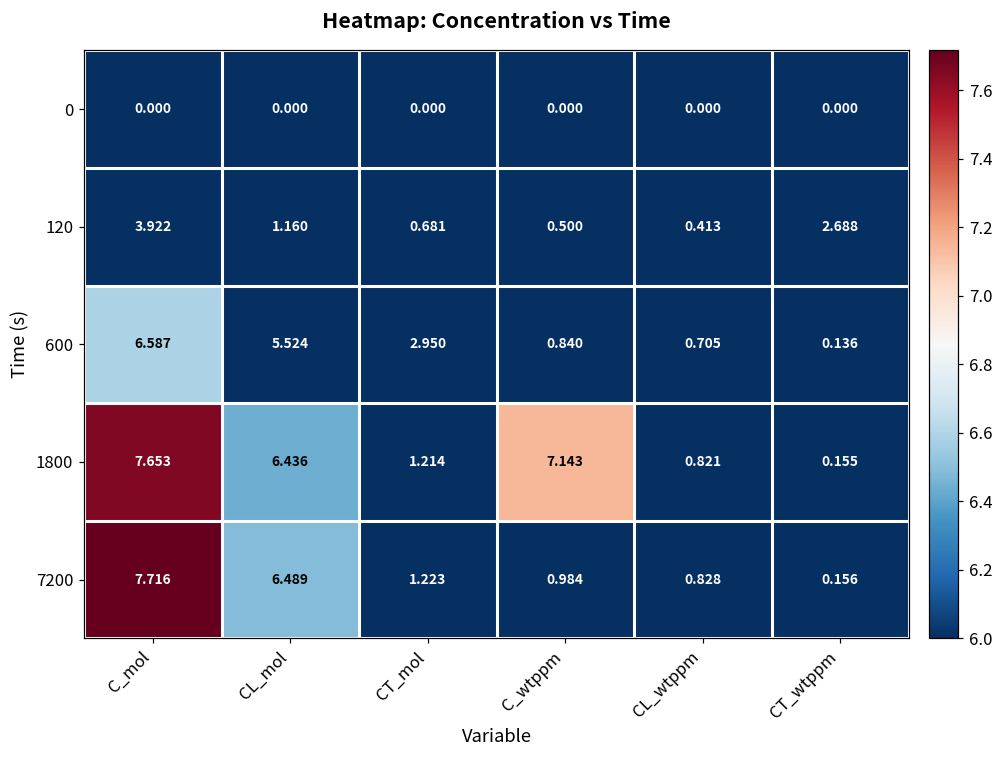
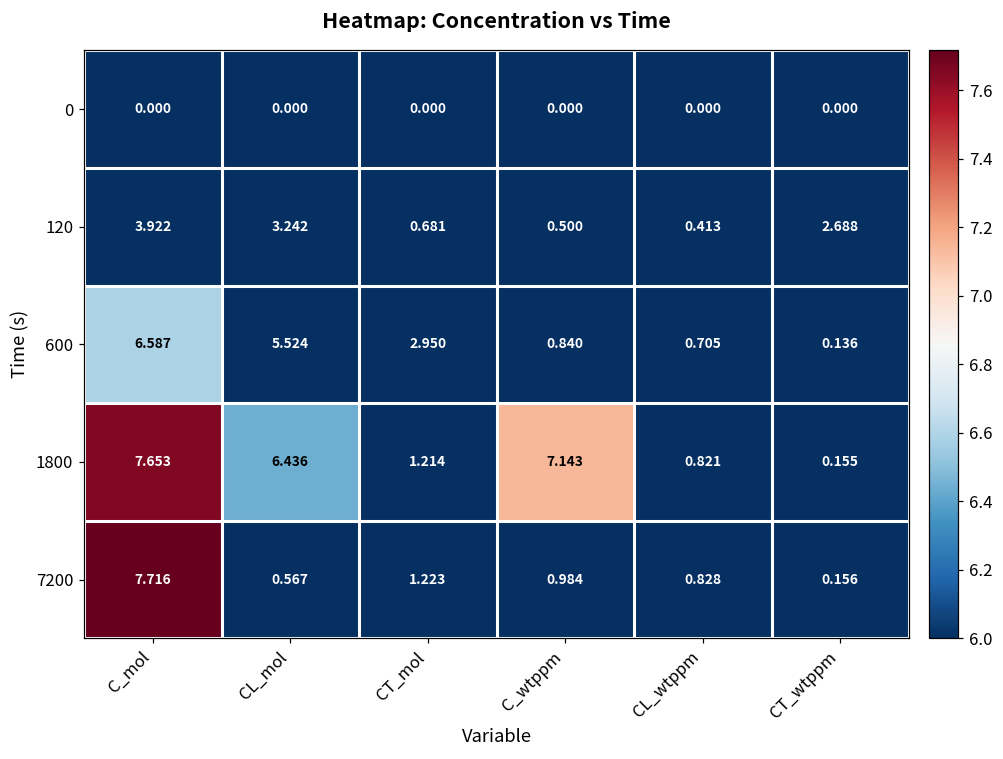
120, CL_mol: 1.160 -> 3.242
7200, CL_mol: 6.489 -> 0.567
